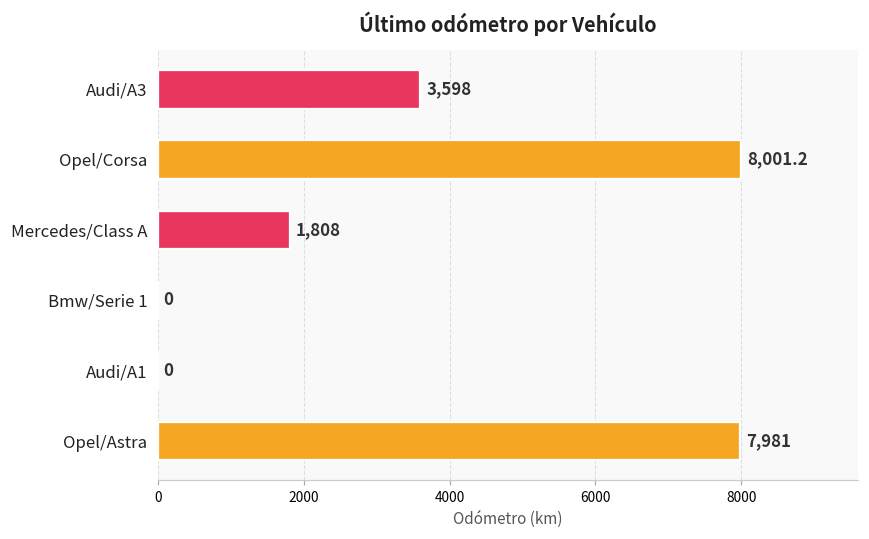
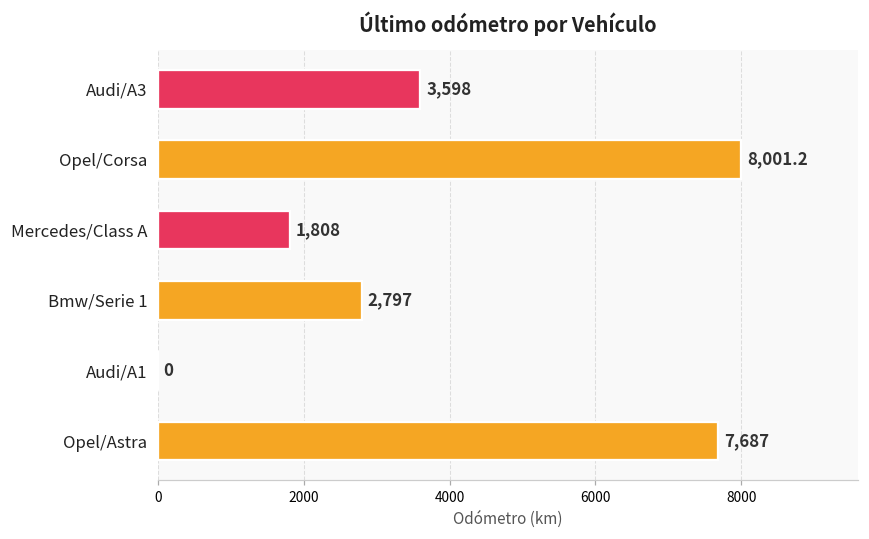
Bmw/Serie 1: 0 -> 2,797
Opel/Astra: 7,981 -> 7,687
